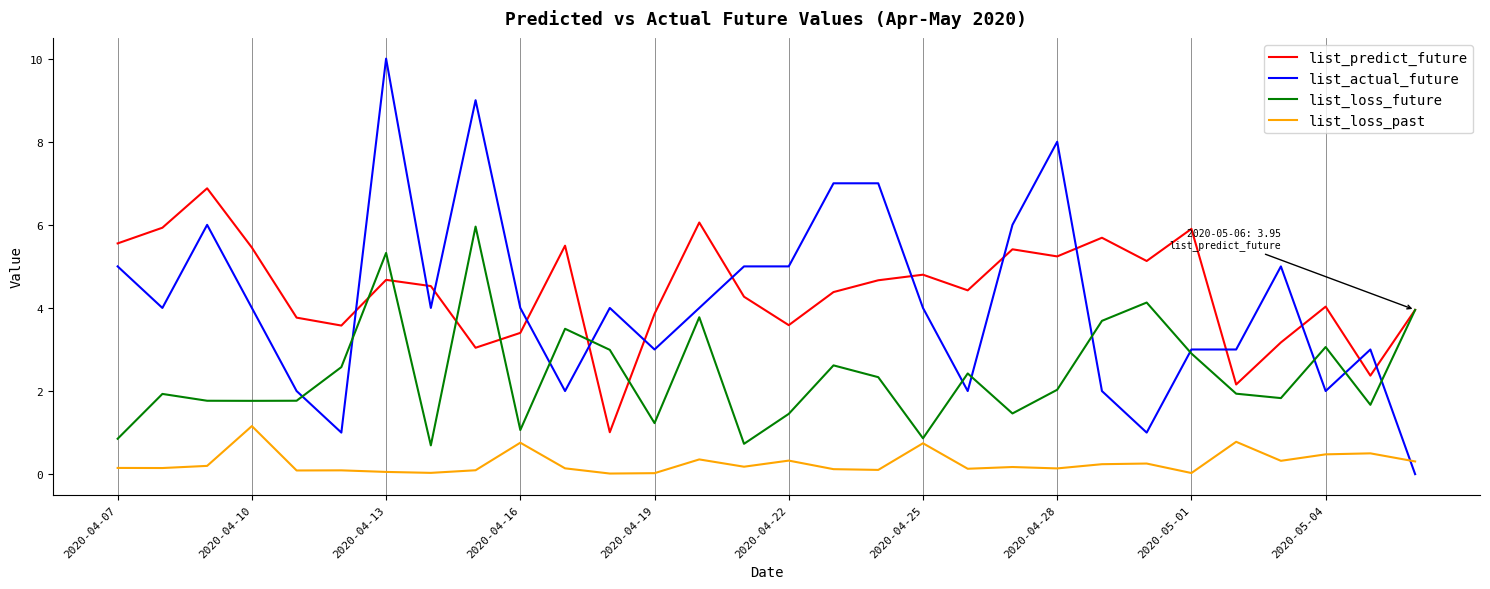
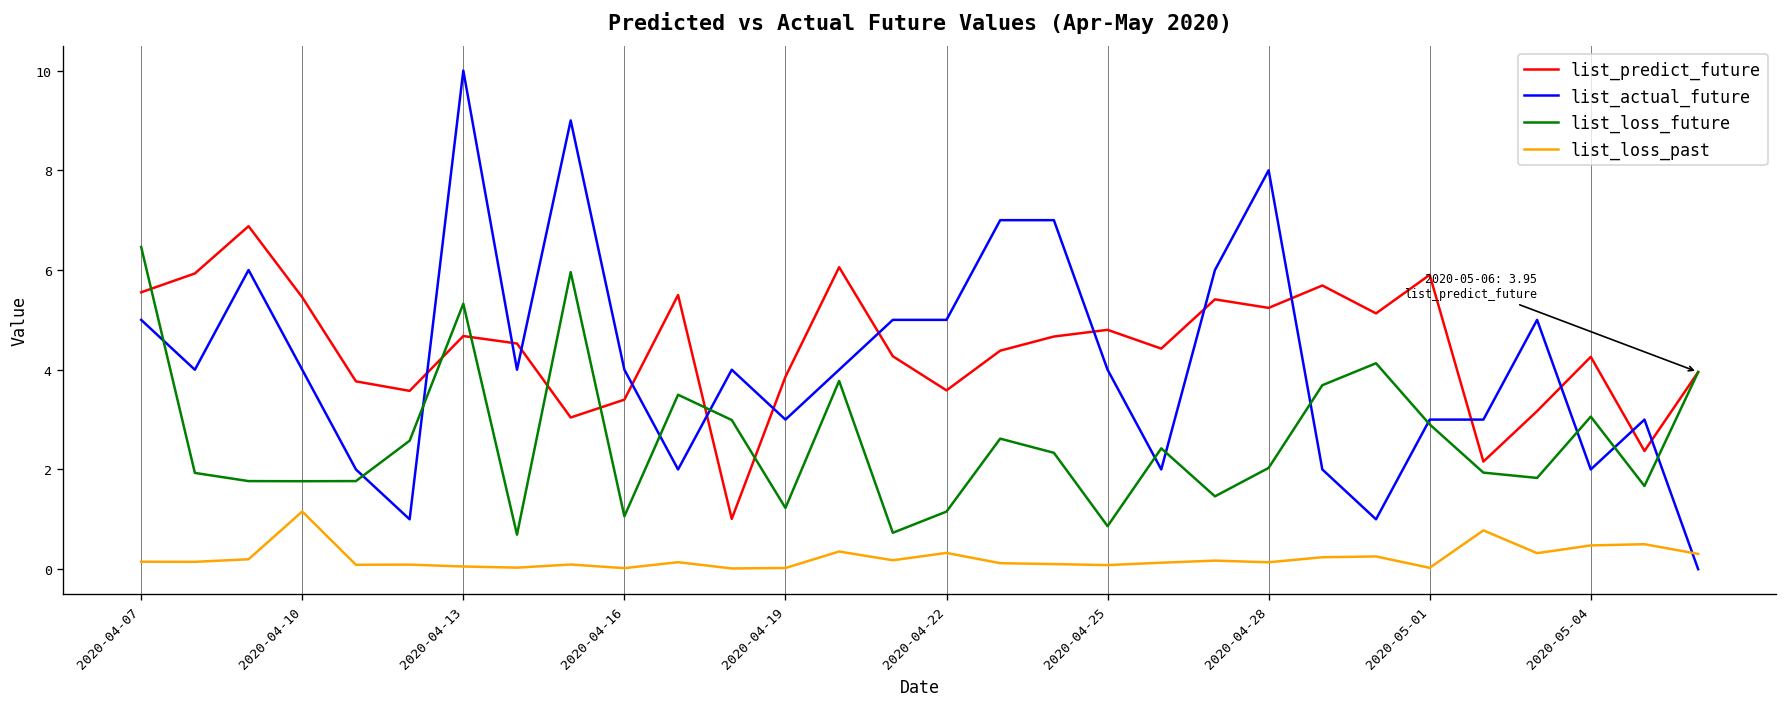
list_loss_future, 2020-04-07: 0.9 -> 6.5
list_loss_past, 2020-04-16: 0.8 -> 0.0
list_loss_future, 2020-04-22: 1.5 -> 1.2
list_loss_past, 2020-04-25: 0.7 -> 0.1
list_predict_future, 2020-05-04: 4.0 -> 4.3
